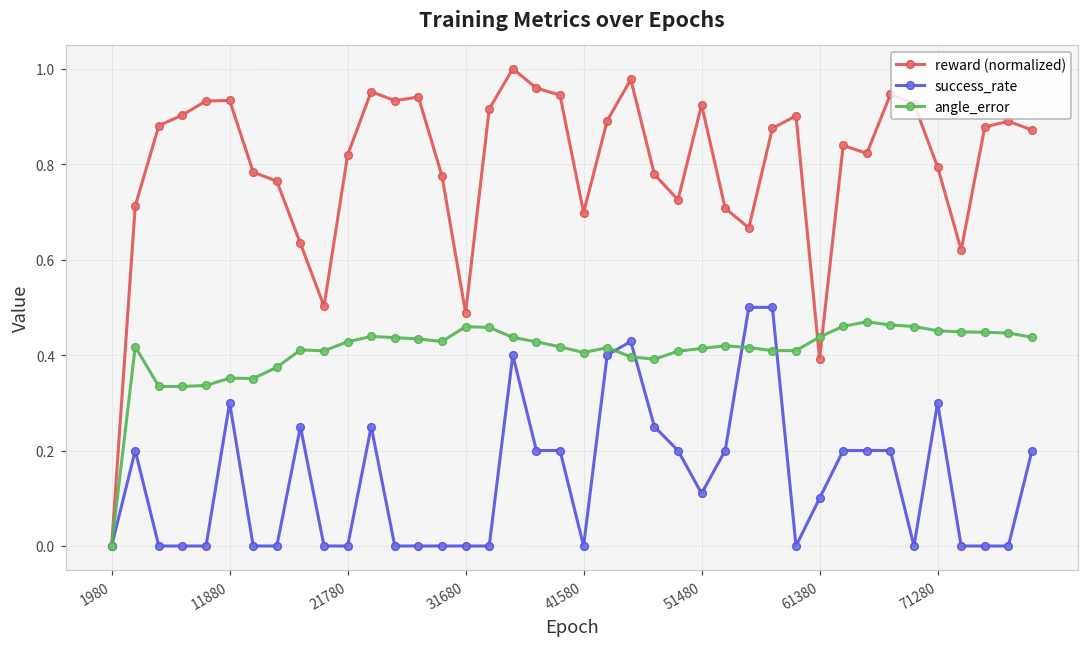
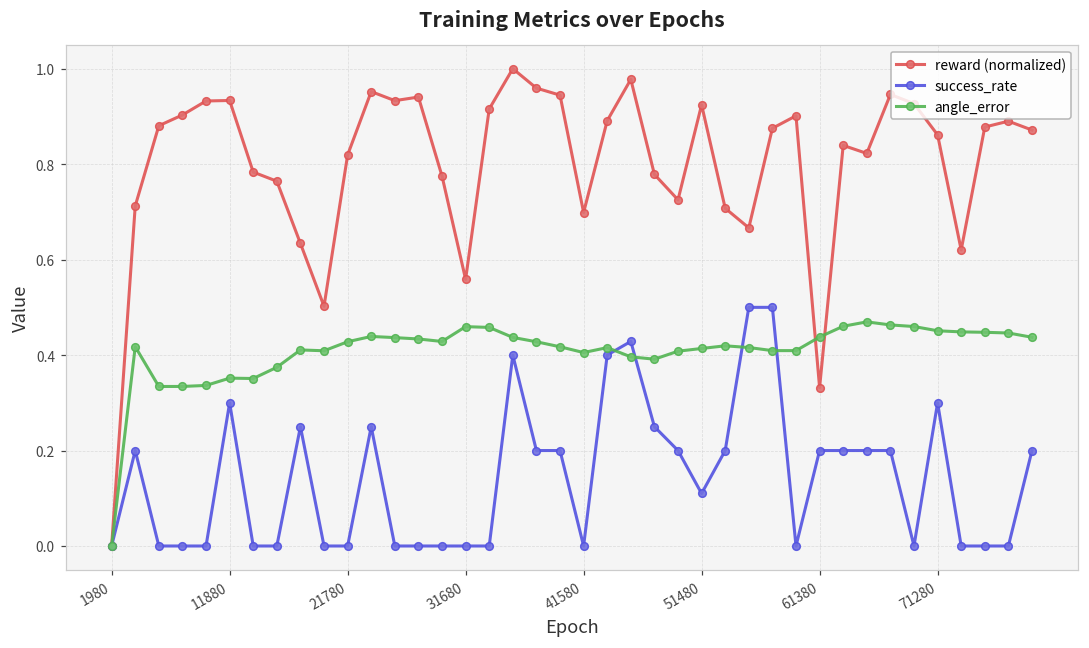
reward (normalized), 31680: 0.49 -> 0.56
reward (normalized), 61380: 0.39 -> 0.33
success_rate, 61380: 0.1 -> 0.2
reward (normalized), 71280: 0.79 -> 0.86
